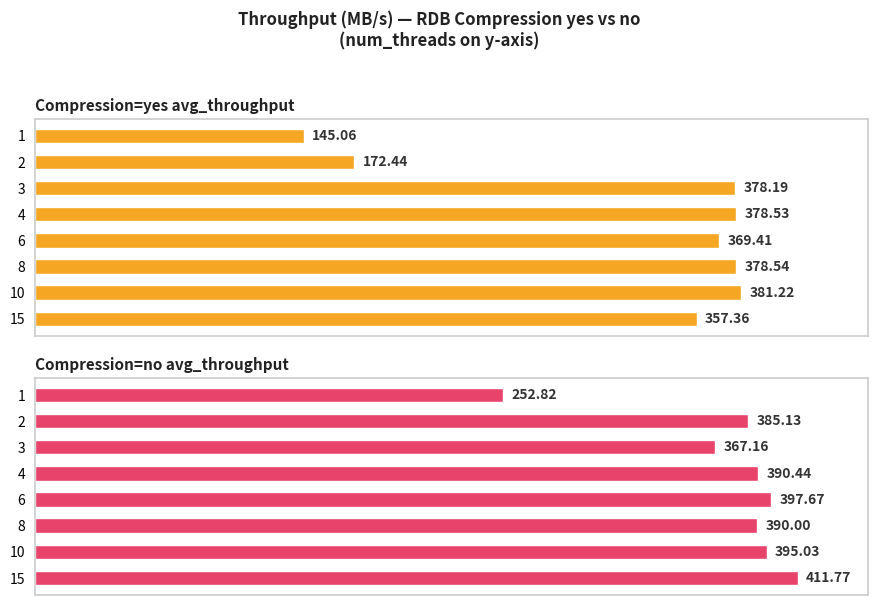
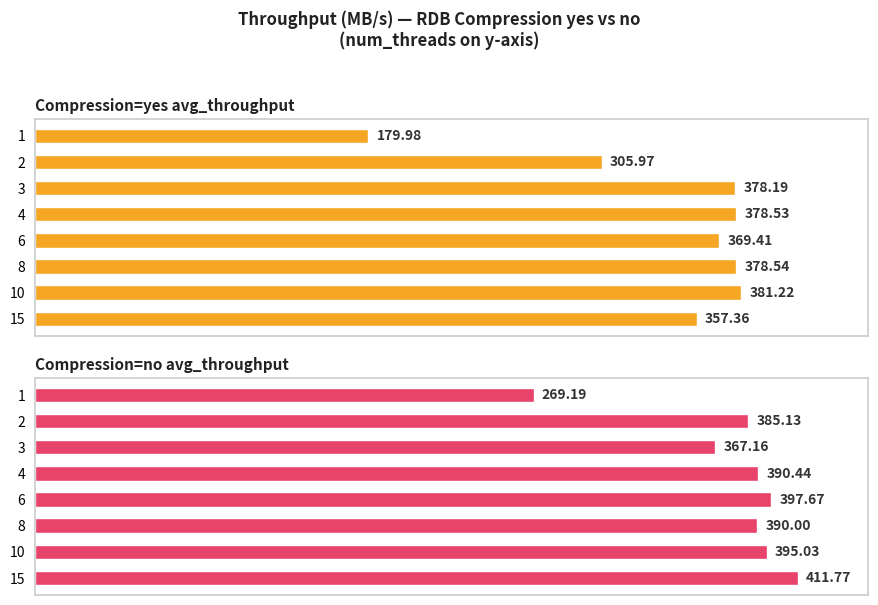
Compression=yes avg_throughput, 1: 145.06 -> 179.98
Compression=yes avg_throughput, 2: 172.44 -> 305.97
Compression=no avg_throughput, 1: 252.82 -> 269.19
